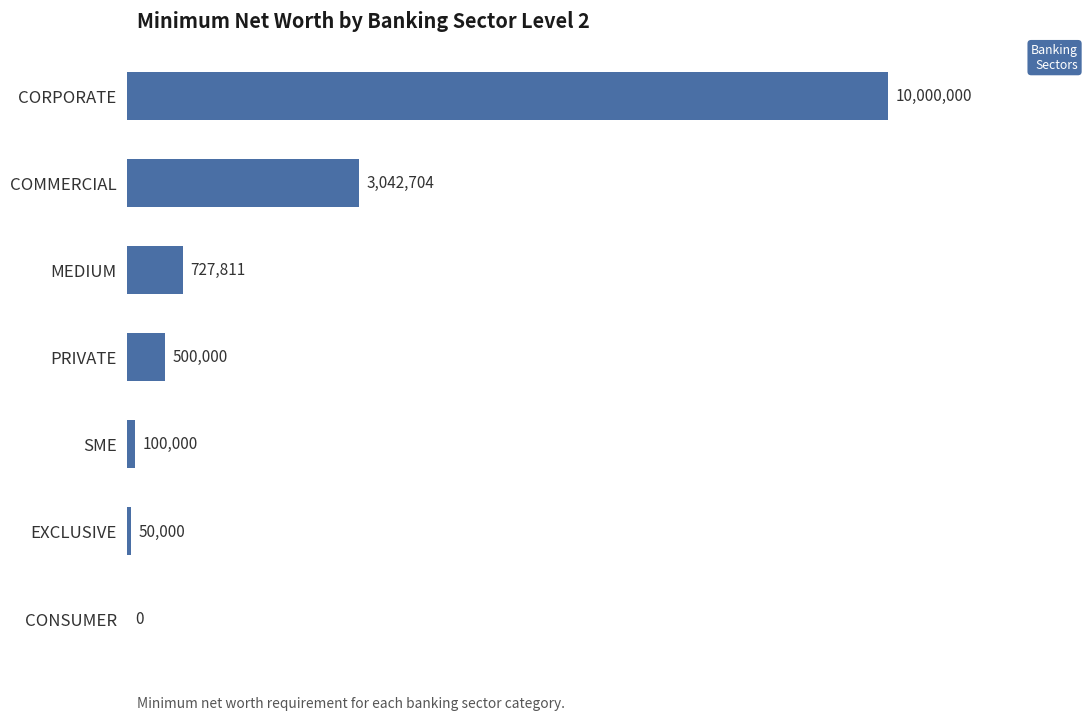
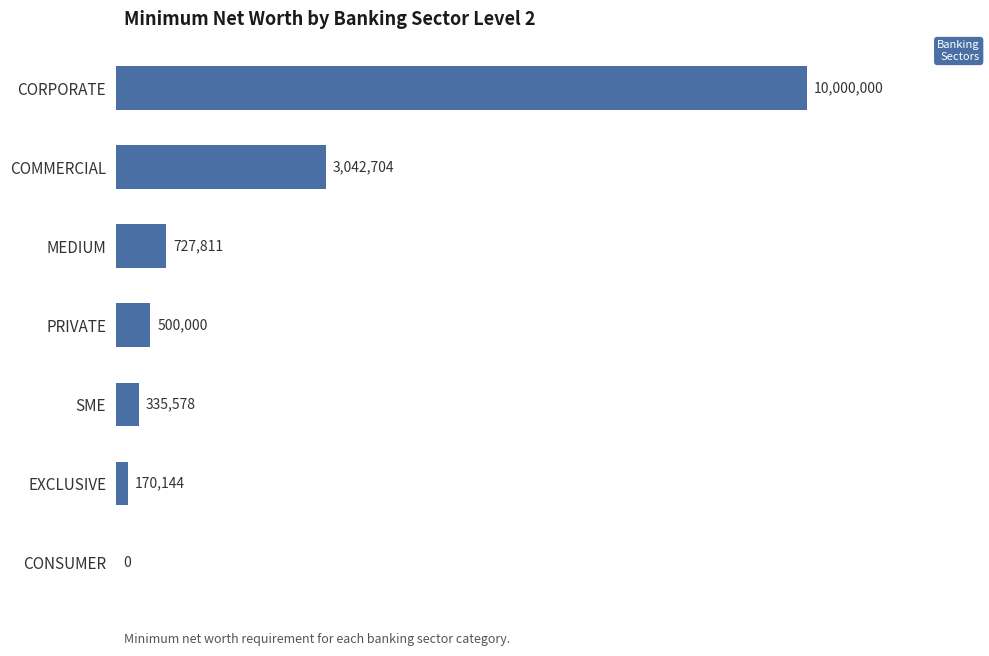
SME: 100,000 -> 335,578
EXCLUSIVE: 50,000 -> 170,144
